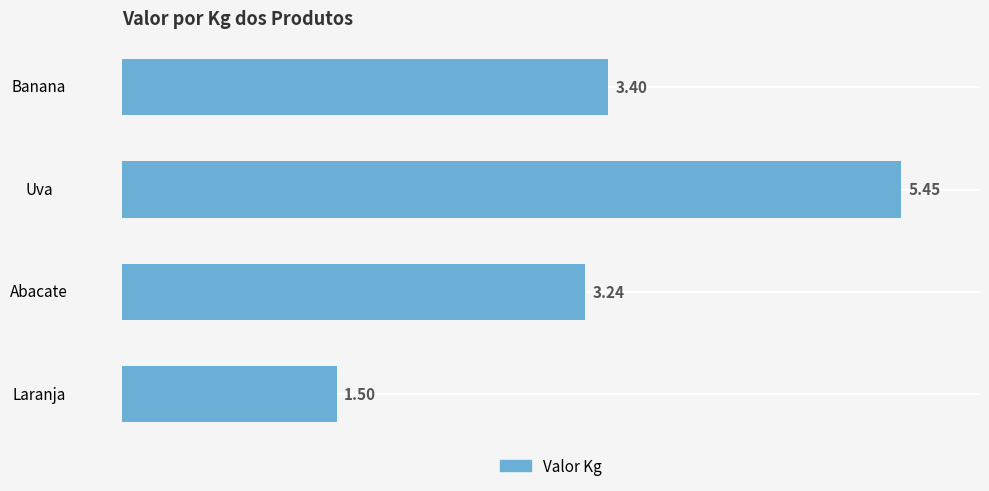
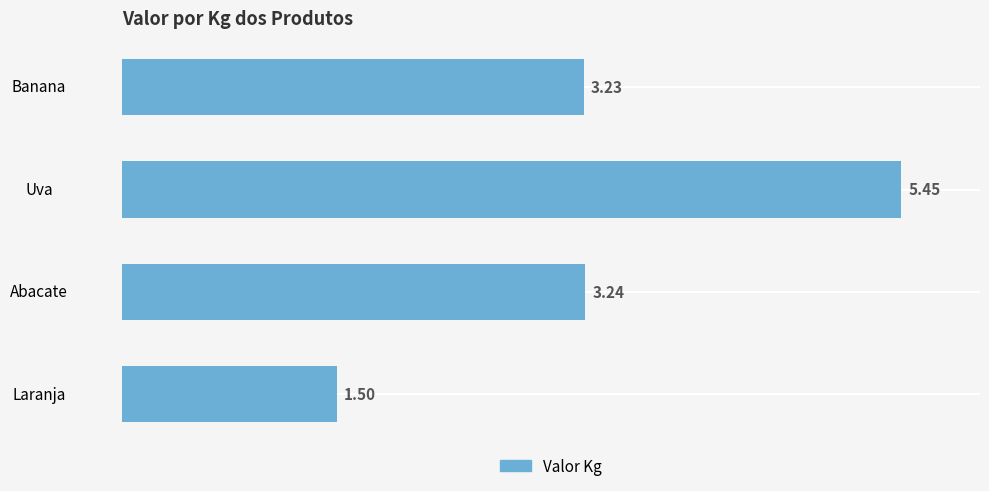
Banana: 3.40 -> 3.23
